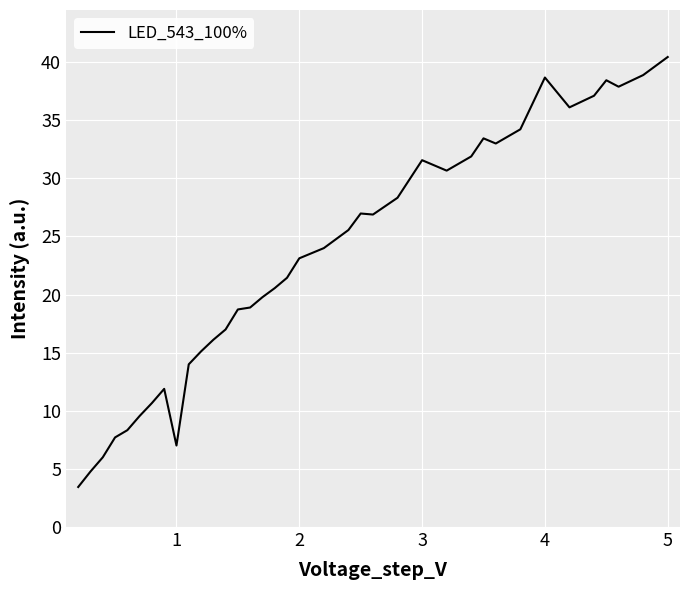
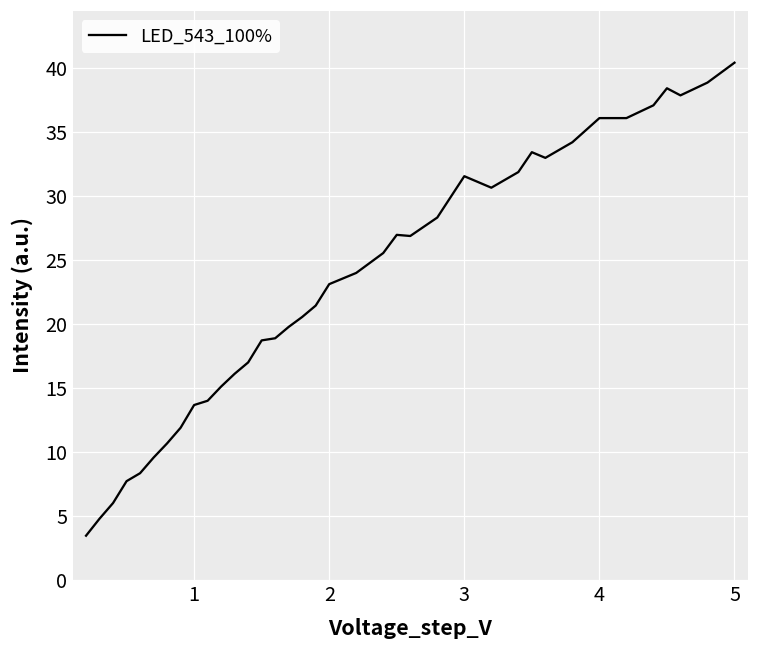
1: 7.0 -> 13.7
4: 38.7 -> 36.1
